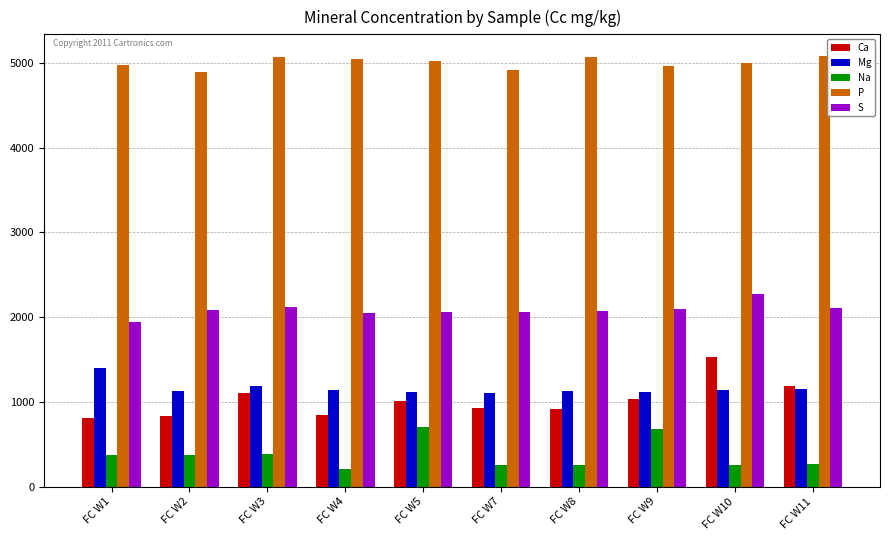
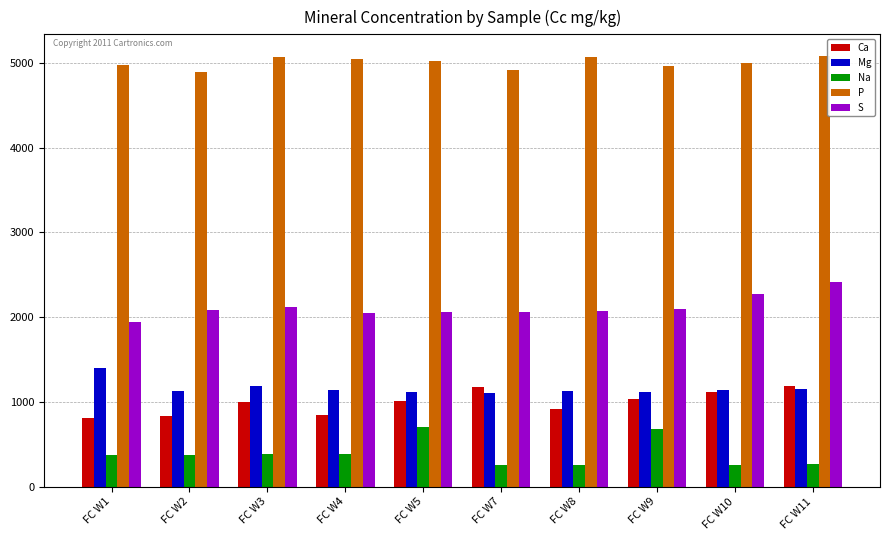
Ca, FC W3: 1100 -> 1000
Na, FC W4: 200 -> 400
Ca, FC W7: 900 -> 1200
Ca, FC W10: 1500 -> 1100
S, FC W11: 2100 -> 2400
